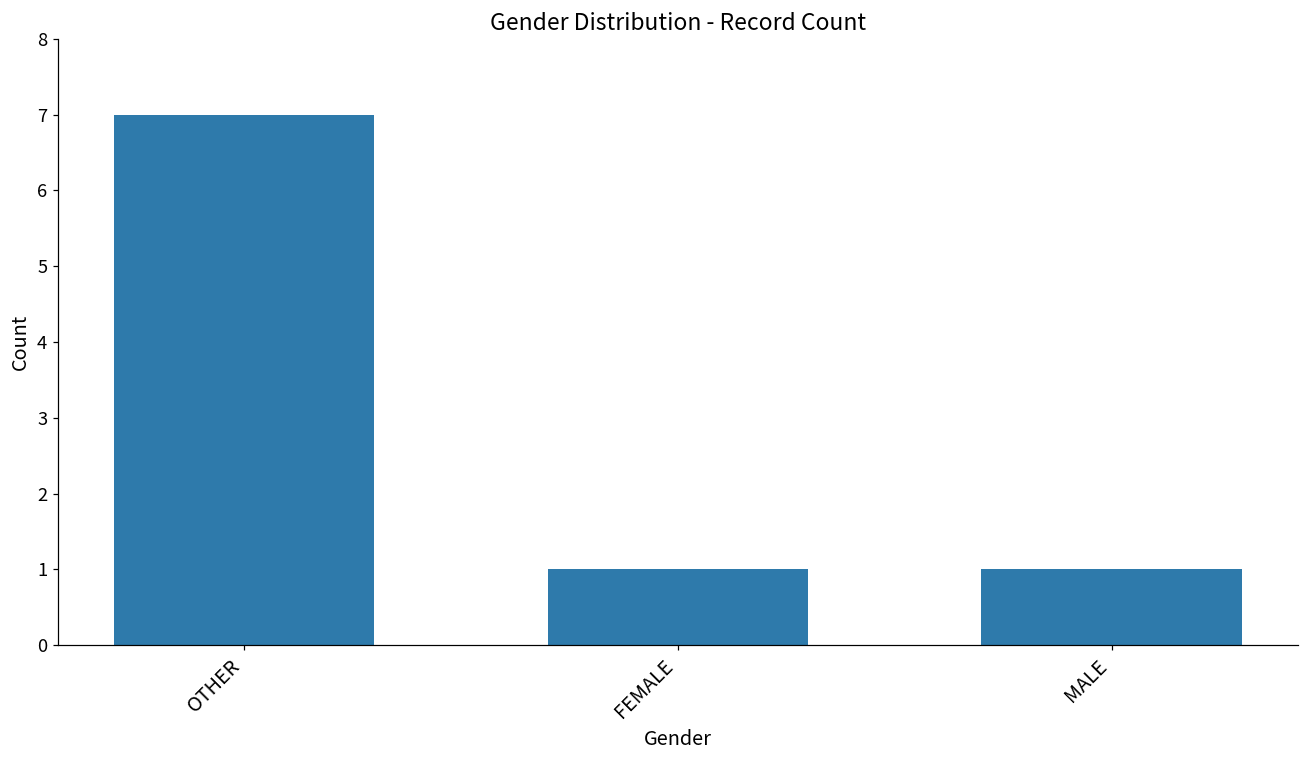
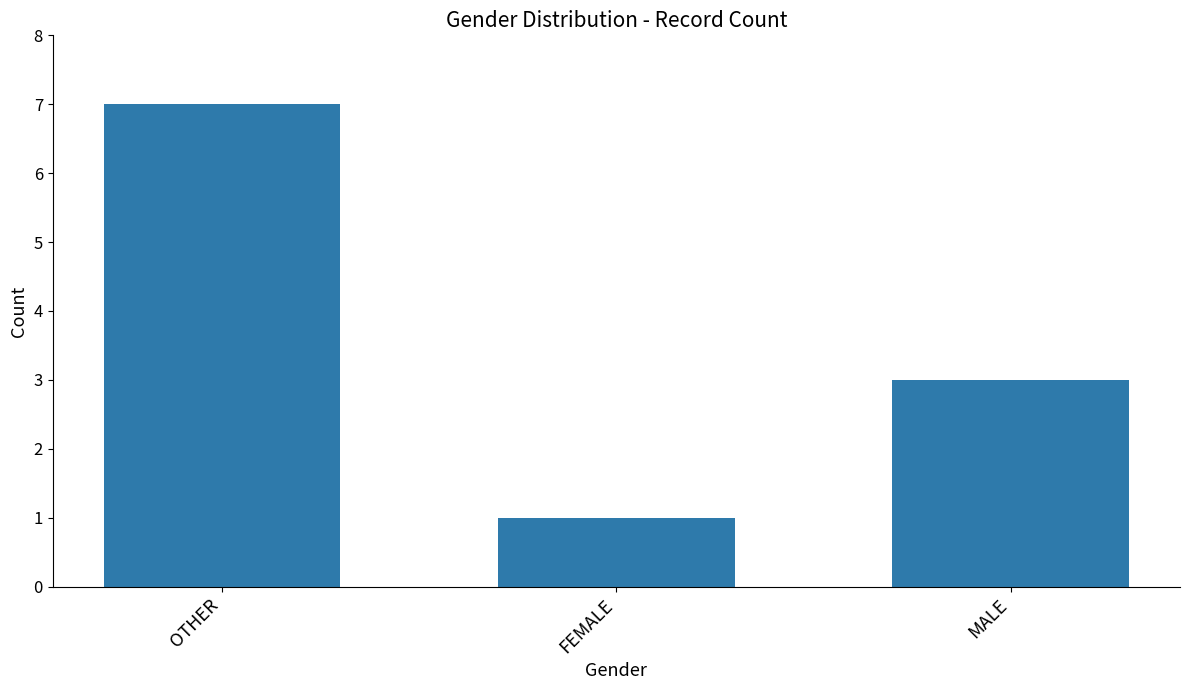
MALE: 1 -> 3
